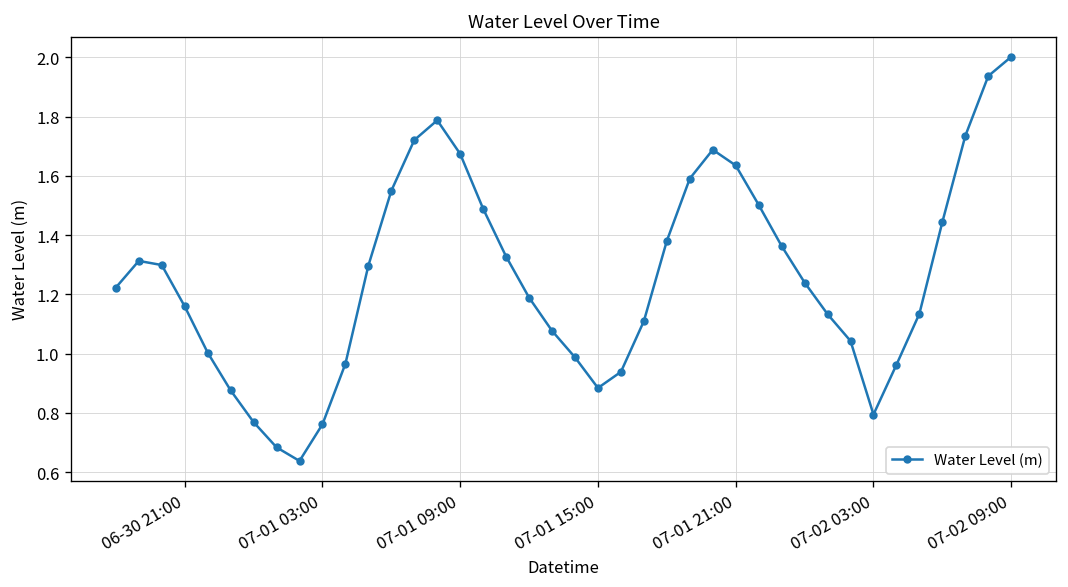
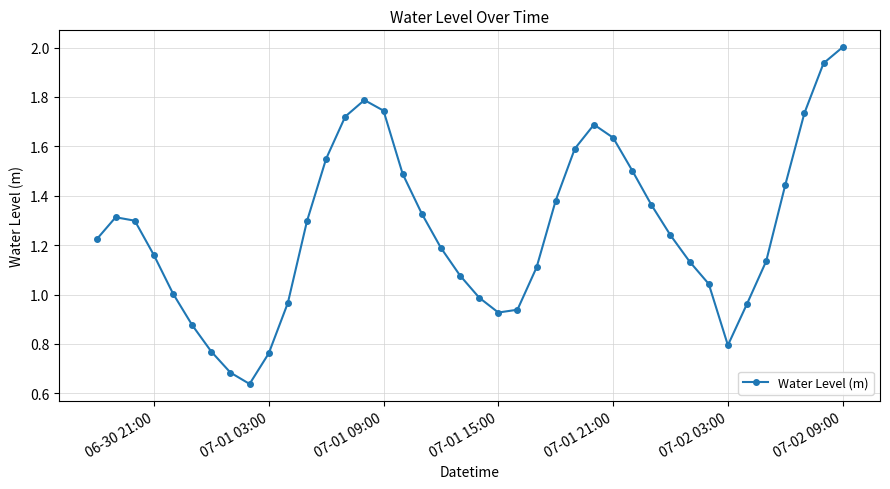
07-01 09:00: 1.67 -> 1.74
07-01 15:00: 0.88 -> 0.93
